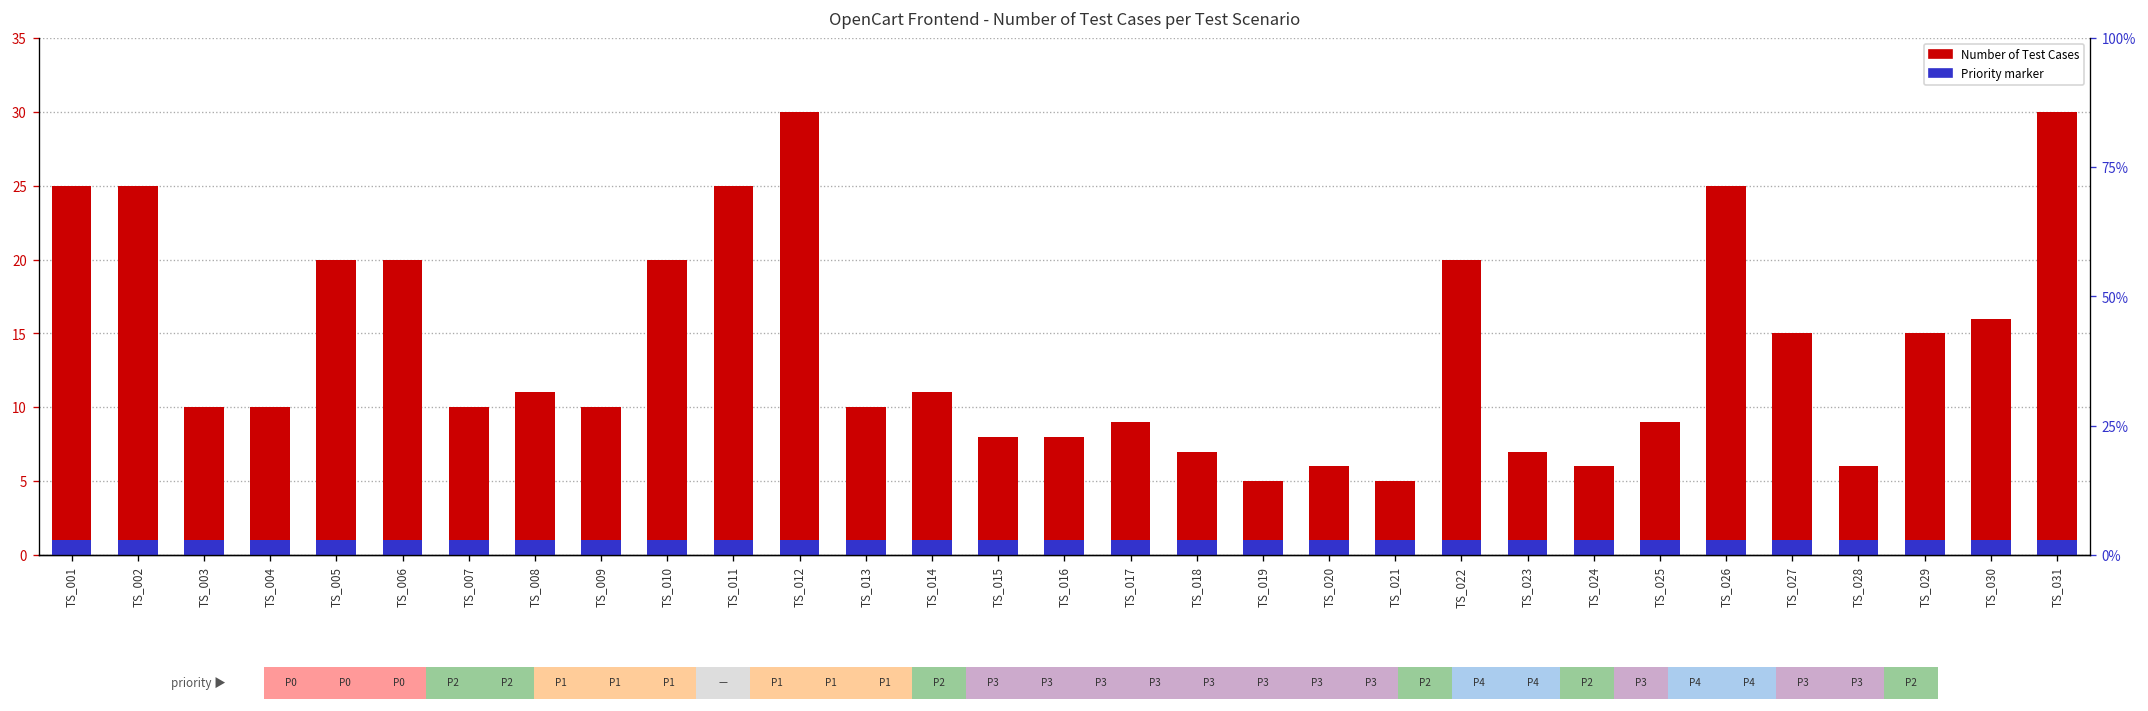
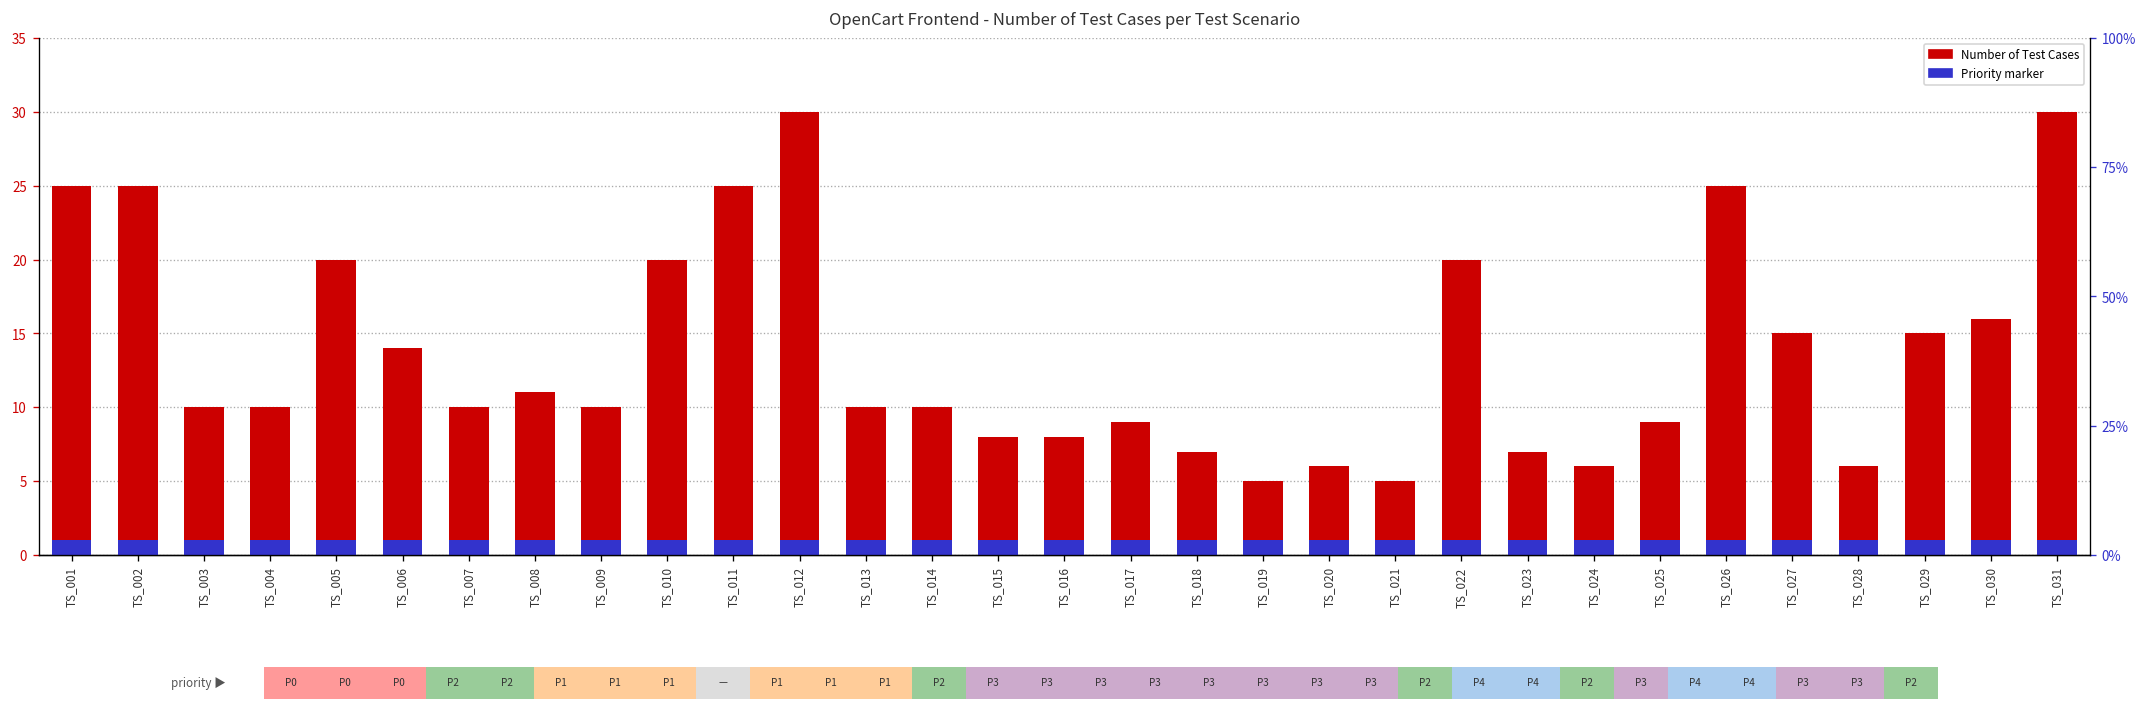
OpenCart Frontend - Number of Test Cases per Test Scenario, Number of Test Cases, TS_006: 20 -> 14
OpenCart Frontend - Number of Test Cases per Test Scenario, Number of Test Cases, TS_014: 11 -> 10
